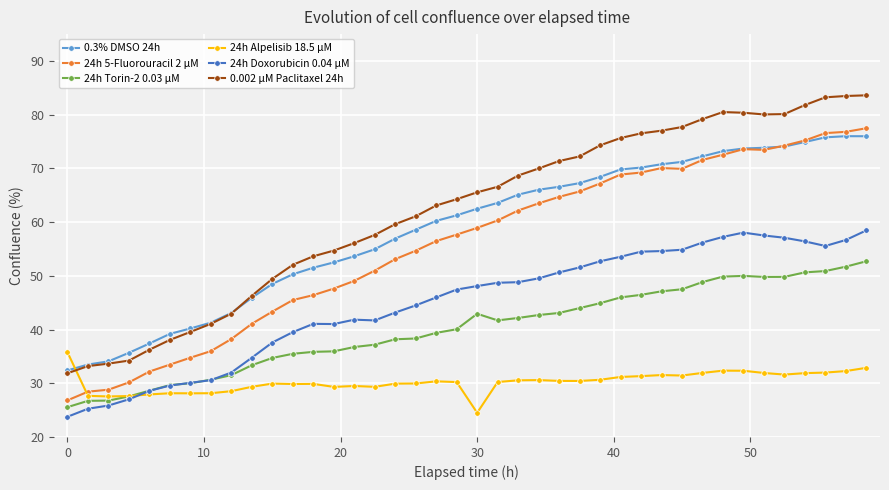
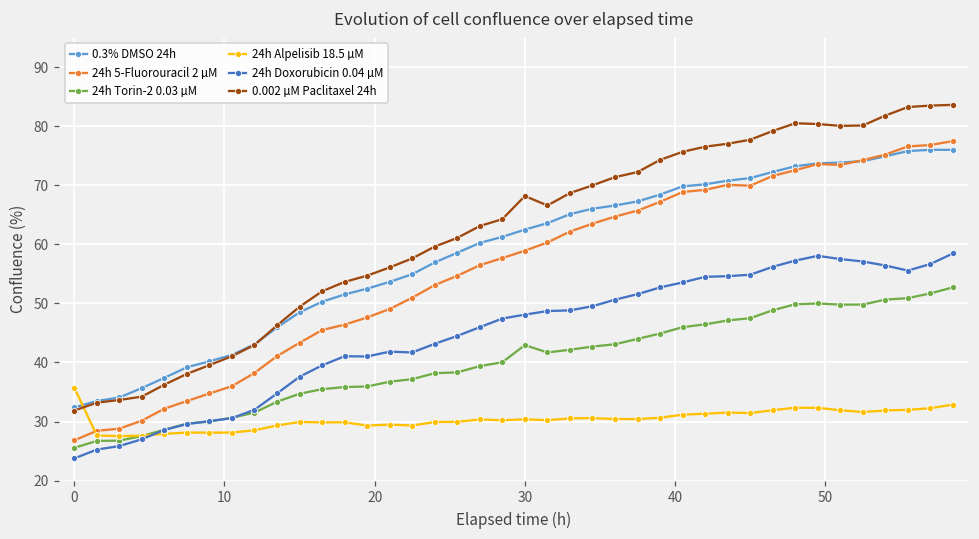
24h Alpelisib 18.5 µM, 30: 24 -> 30
0.002 µM Paclitaxel 24h, 30: 66 -> 68
